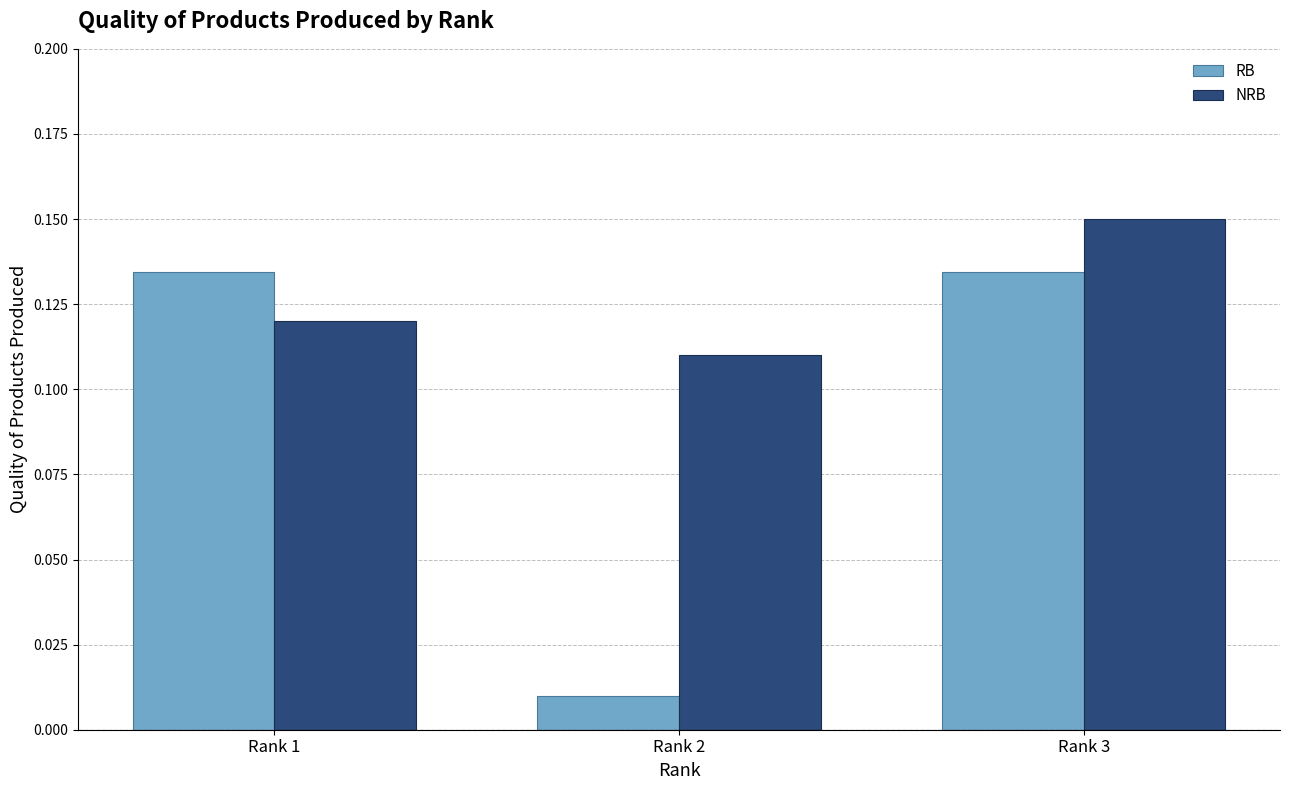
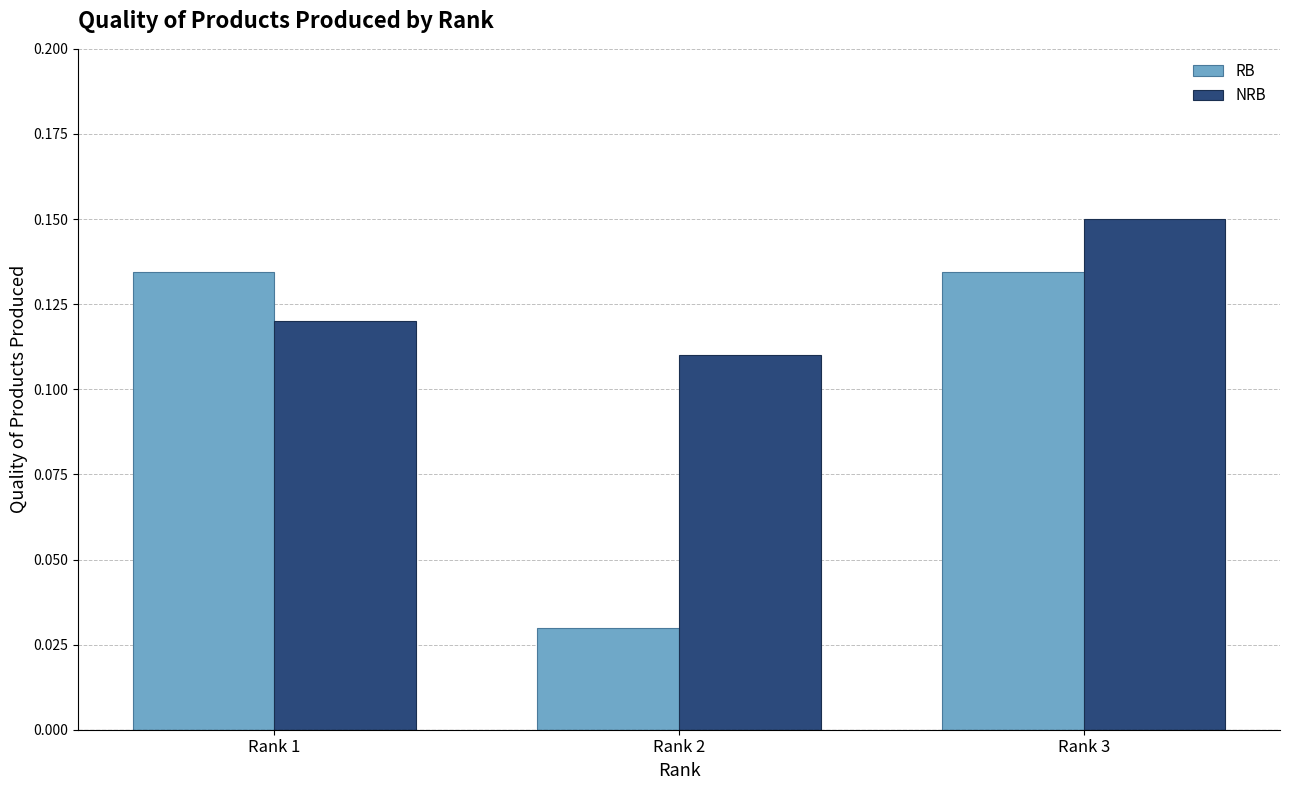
RB, Rank 2: 0.01 -> 0.03
